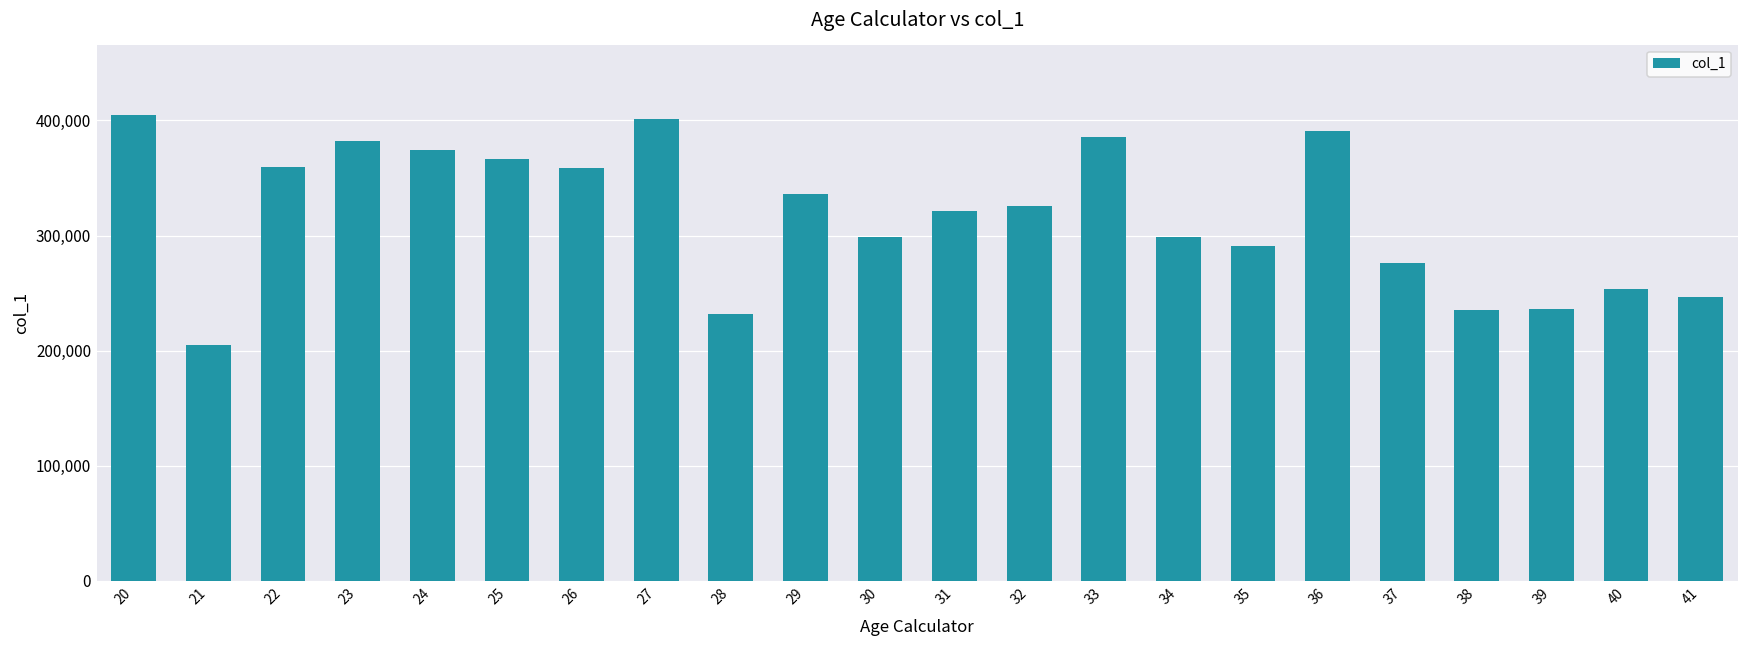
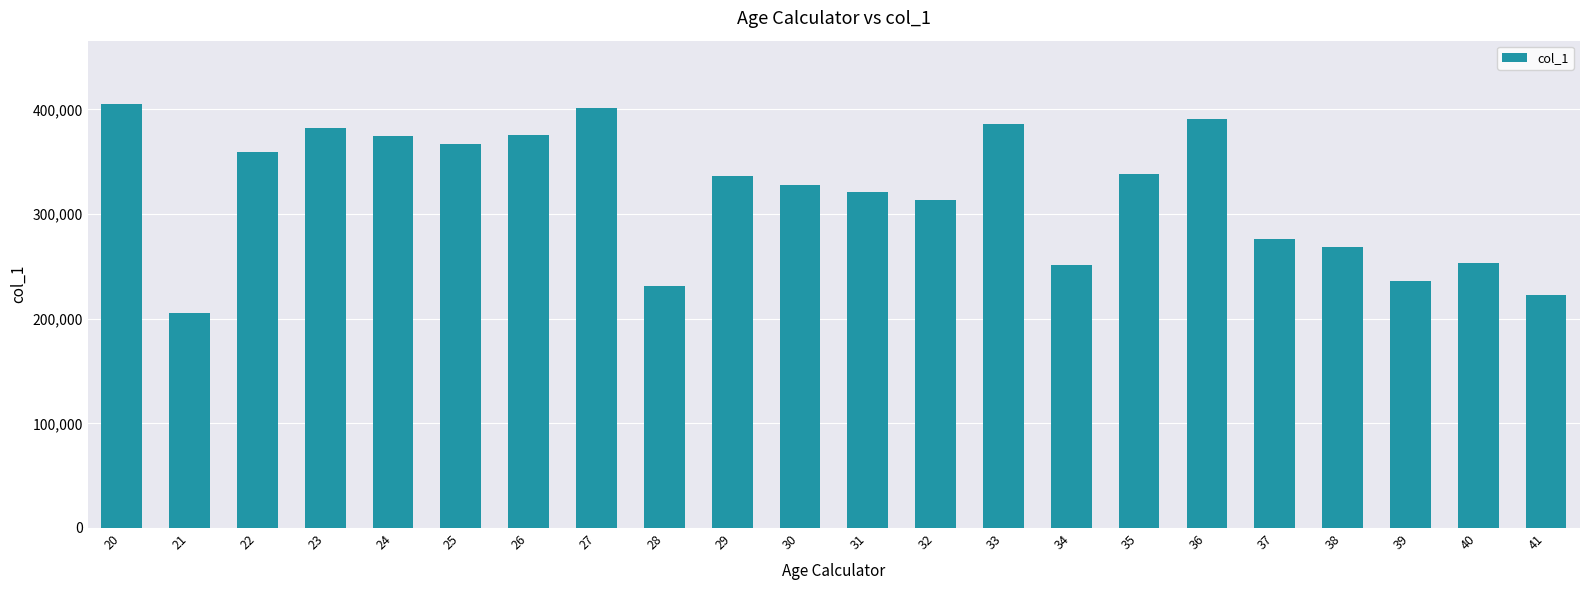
26: 359,000 -> 376,000
30: 299,000 -> 328,000
32: 326,000 -> 313,000
34: 298,000 -> 252,000
35: 291,000 -> 338,000
38: 236,000 -> 268,000
41: 246,000 -> 223,000
